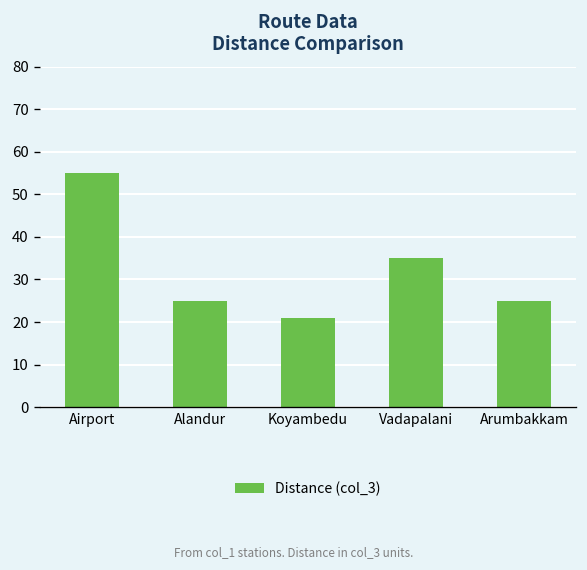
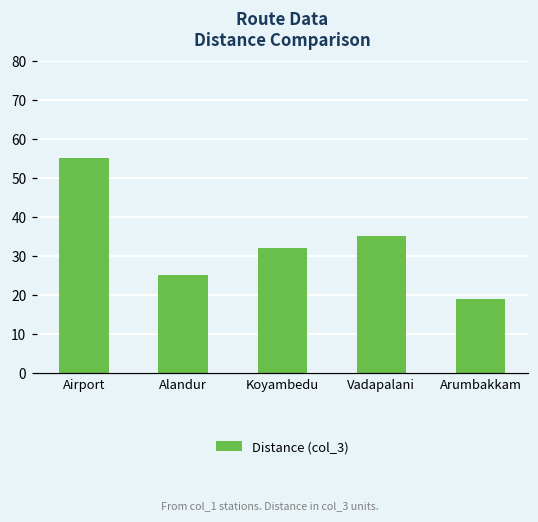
Koyambedu: 21 -> 32
Arumbakkam: 25 -> 19
